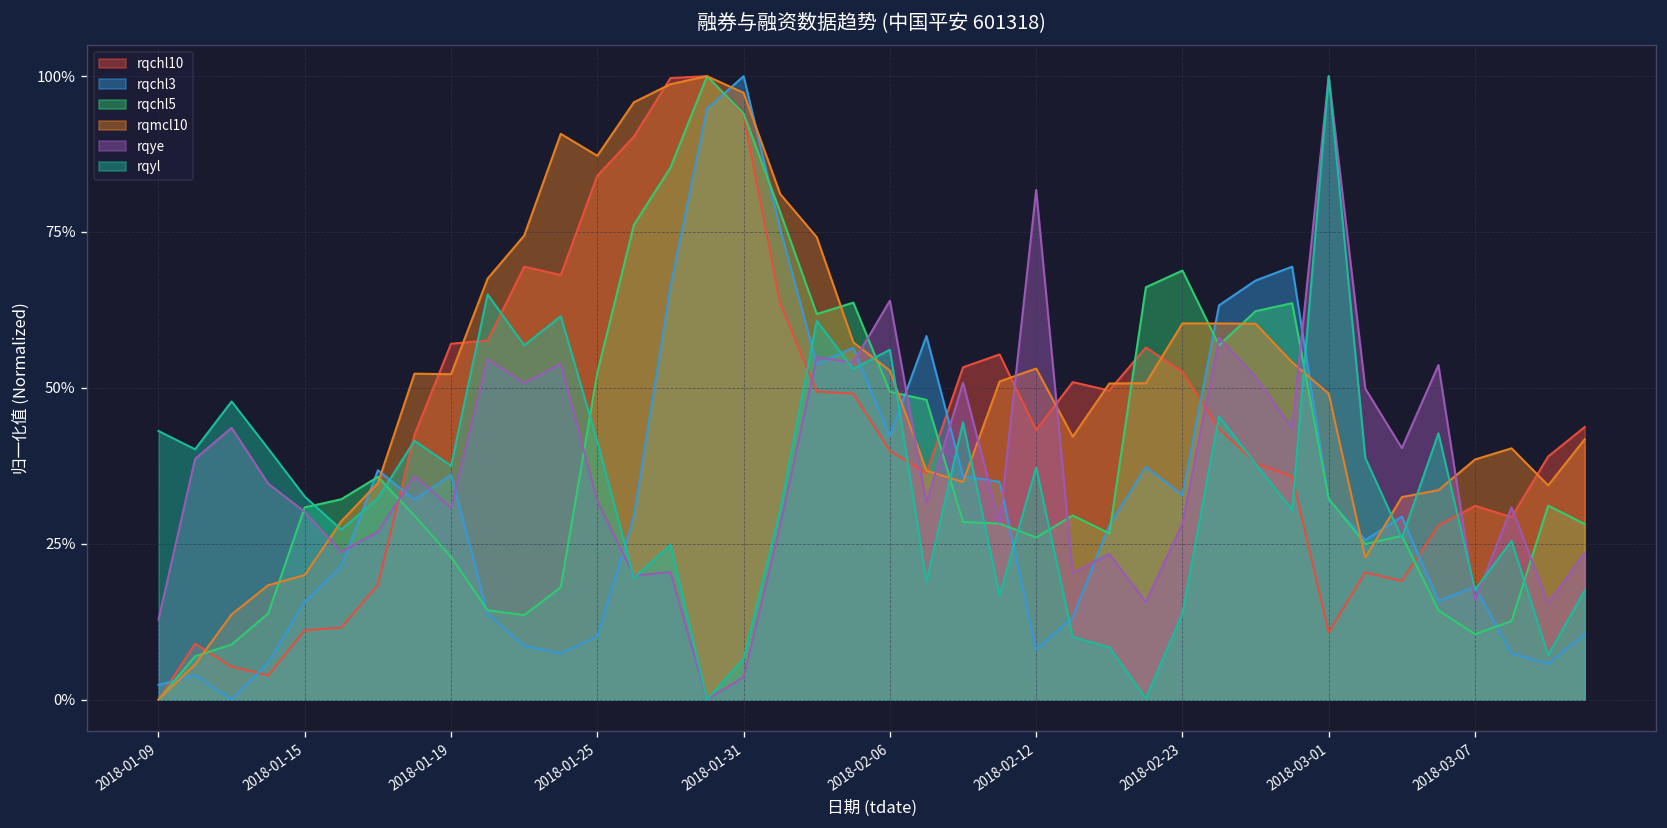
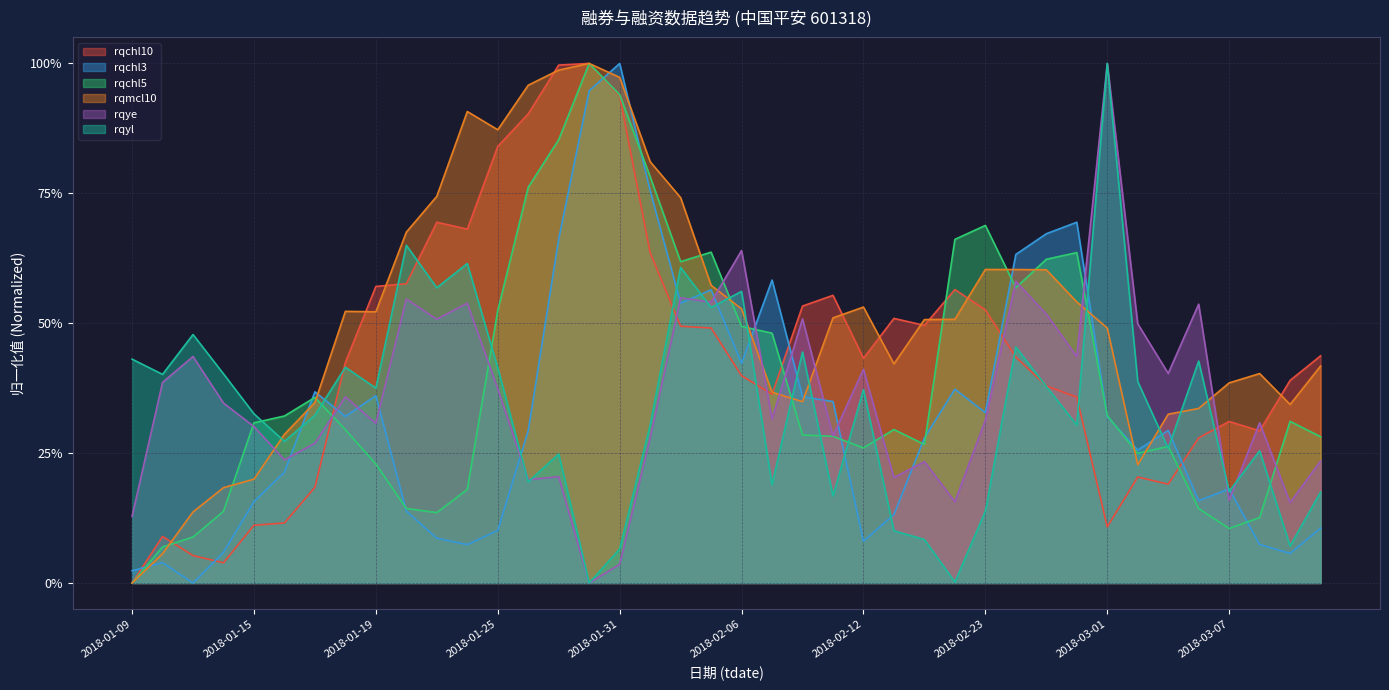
rqye, 2018-01-25: 32% -> 37%
rqye, 2018-02-12: 82% -> 41%
rqye, 2018-02-23: 28% -> 31%
